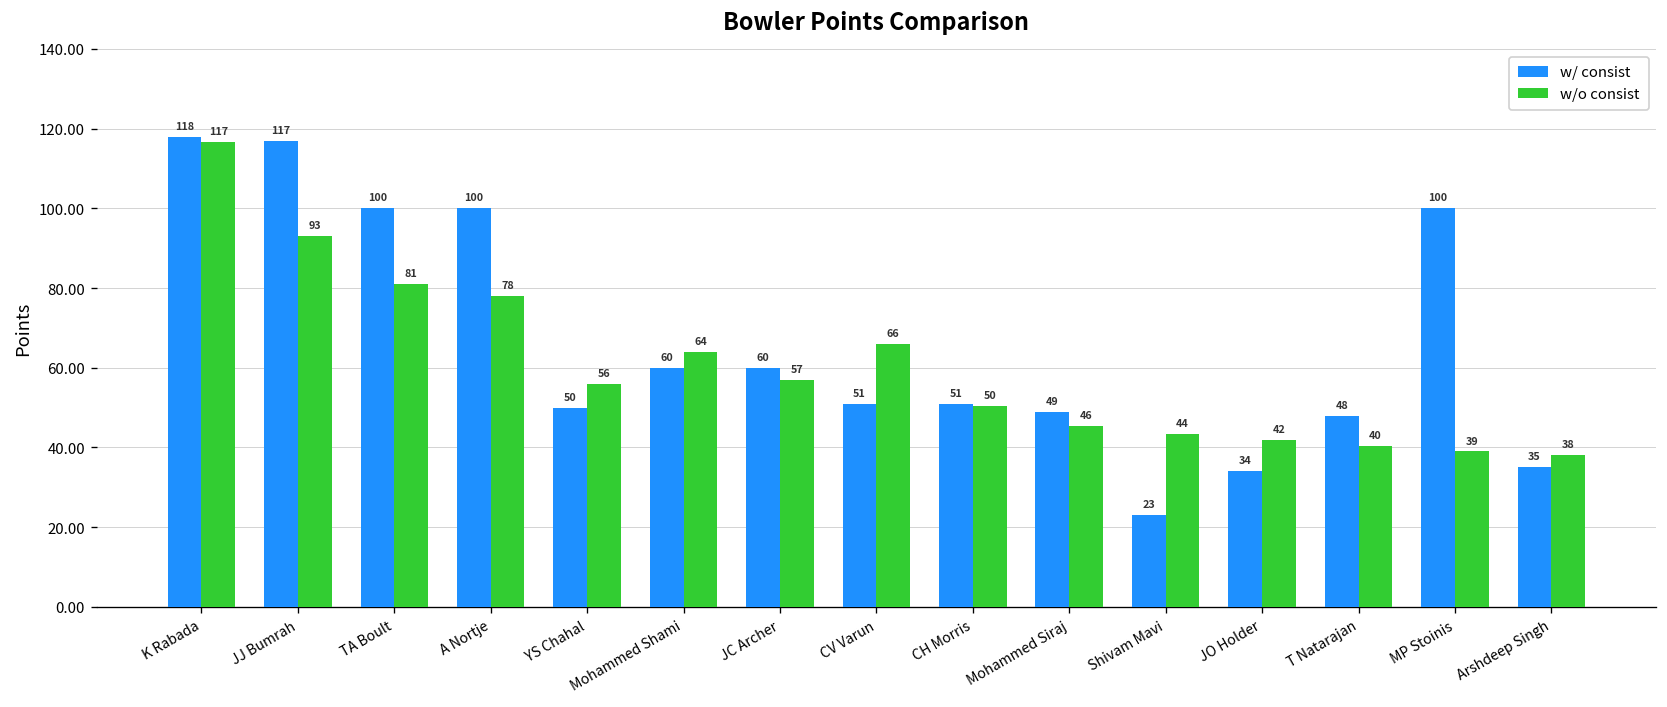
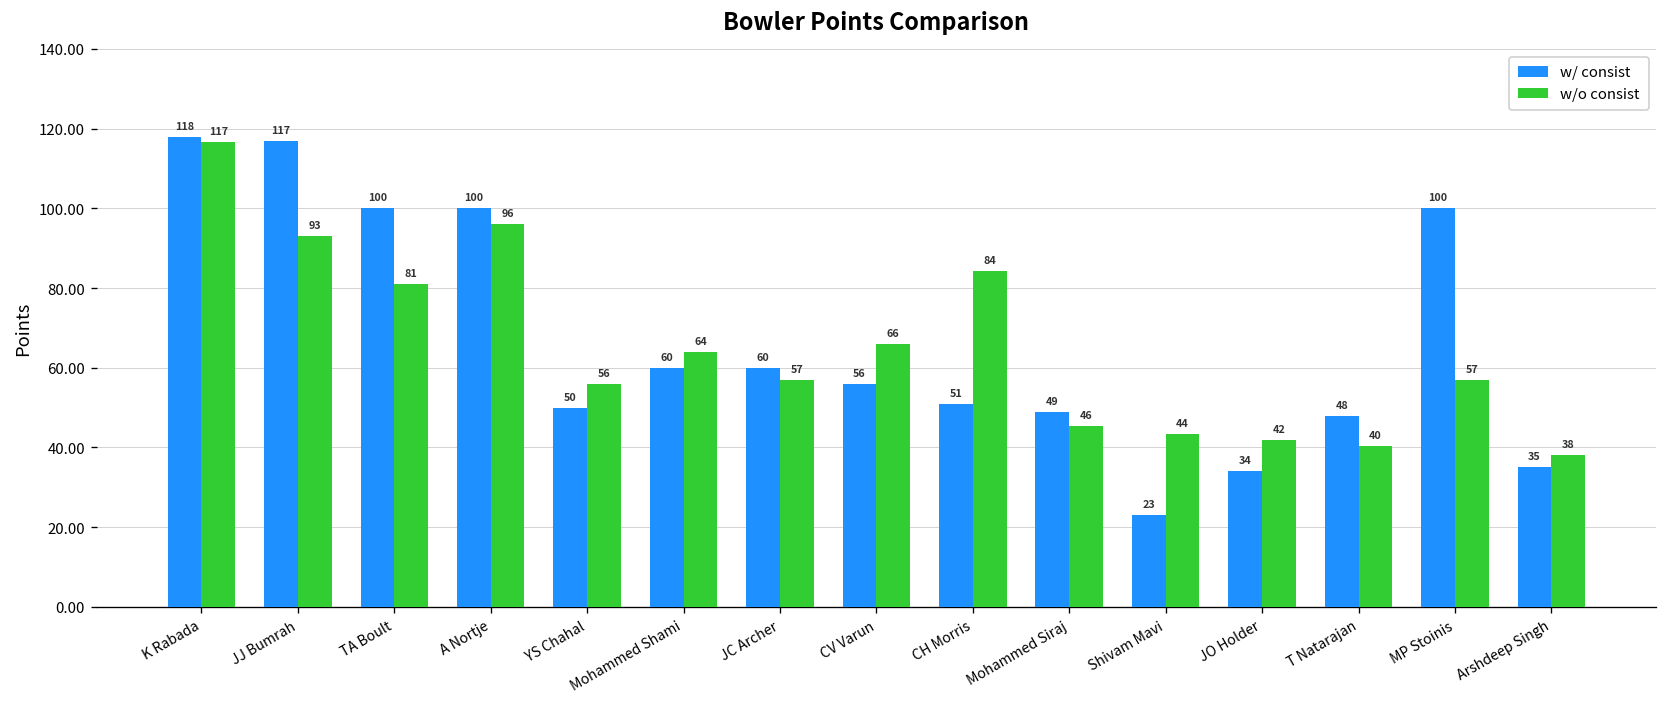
w/o consist, A Nortje: 78 -> 96
w/ consist, CV Varun: 51 -> 56
w/o consist, CH Morris: 50 -> 84
w/o consist, MP Stoinis: 39 -> 57
